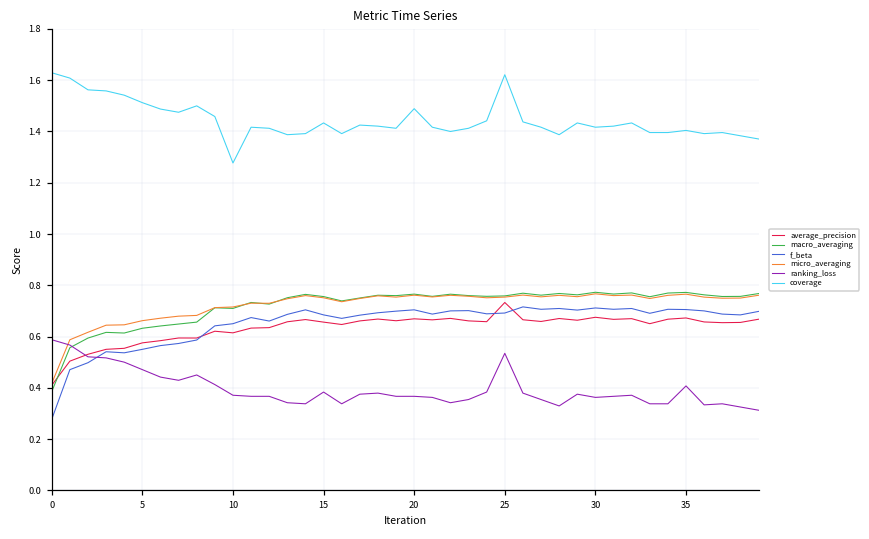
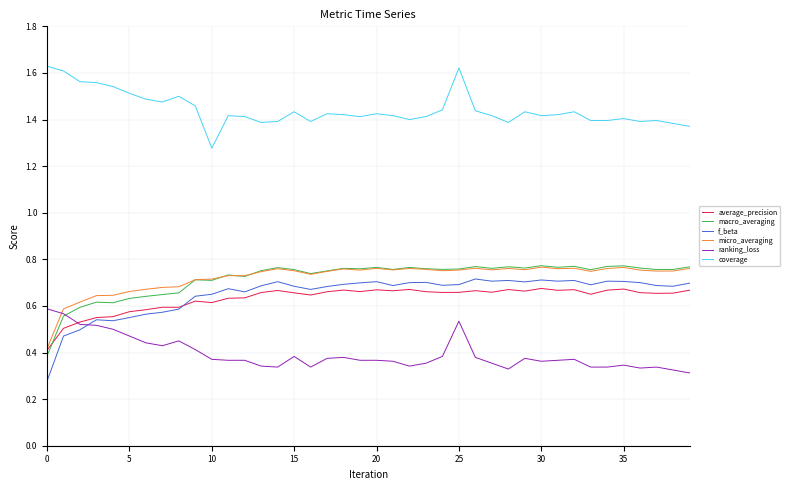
coverage, 20: 1.49 -> 1.43
average_precision, 25: 0.73 -> 0.66
ranking_loss, 35: 0.41 -> 0.35
